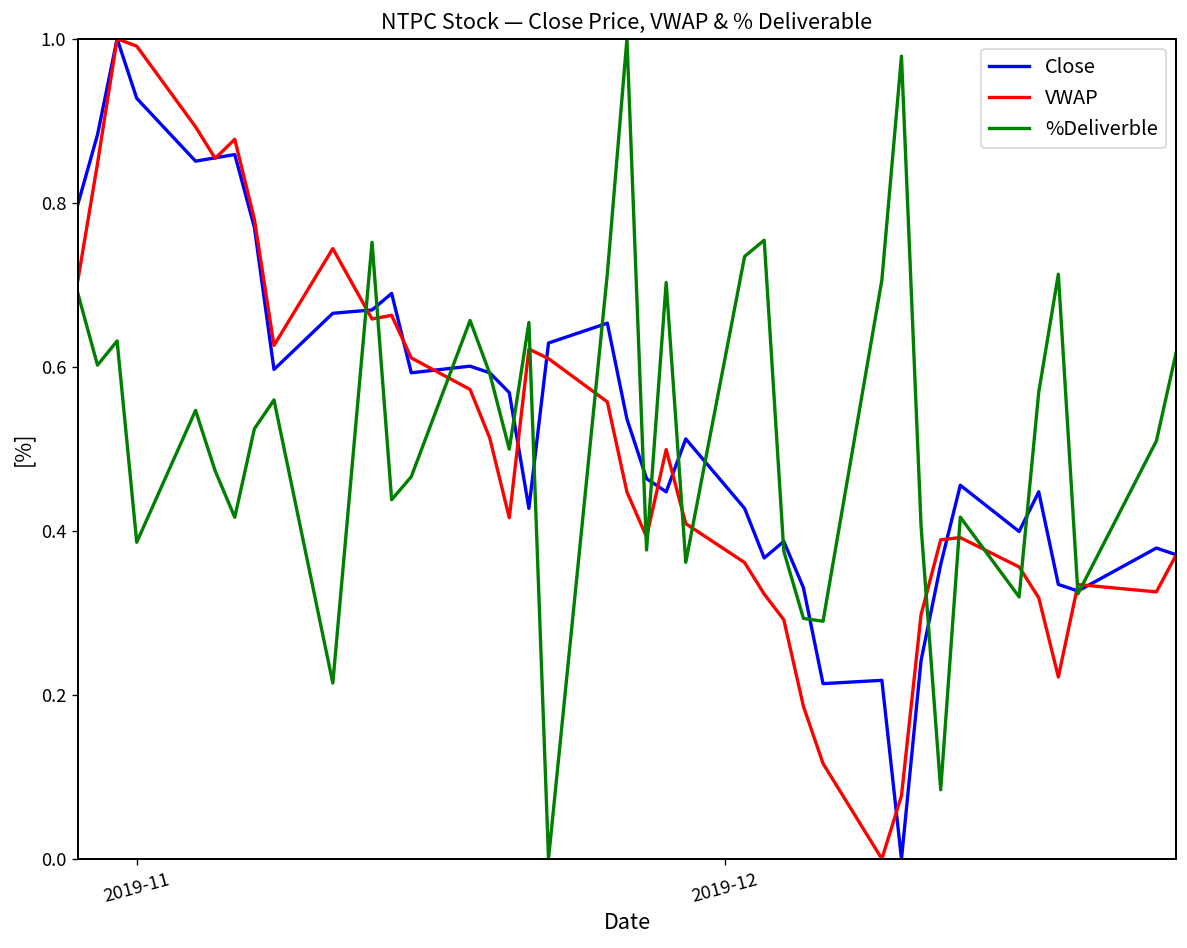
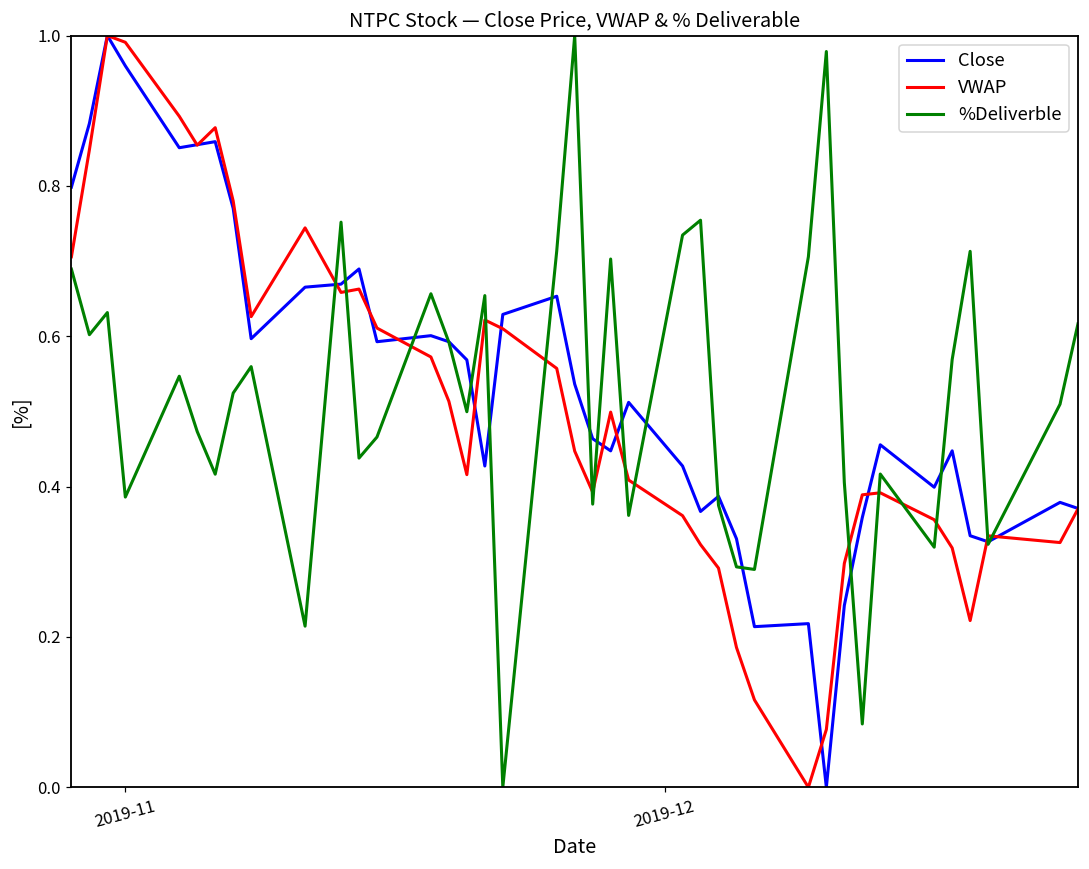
Close, 2019-11: 0.93 -> 0.96
